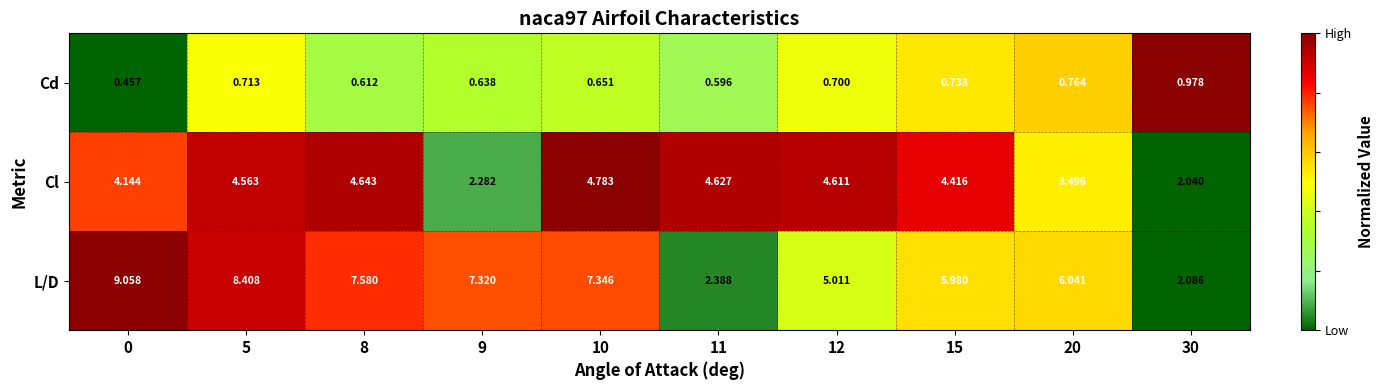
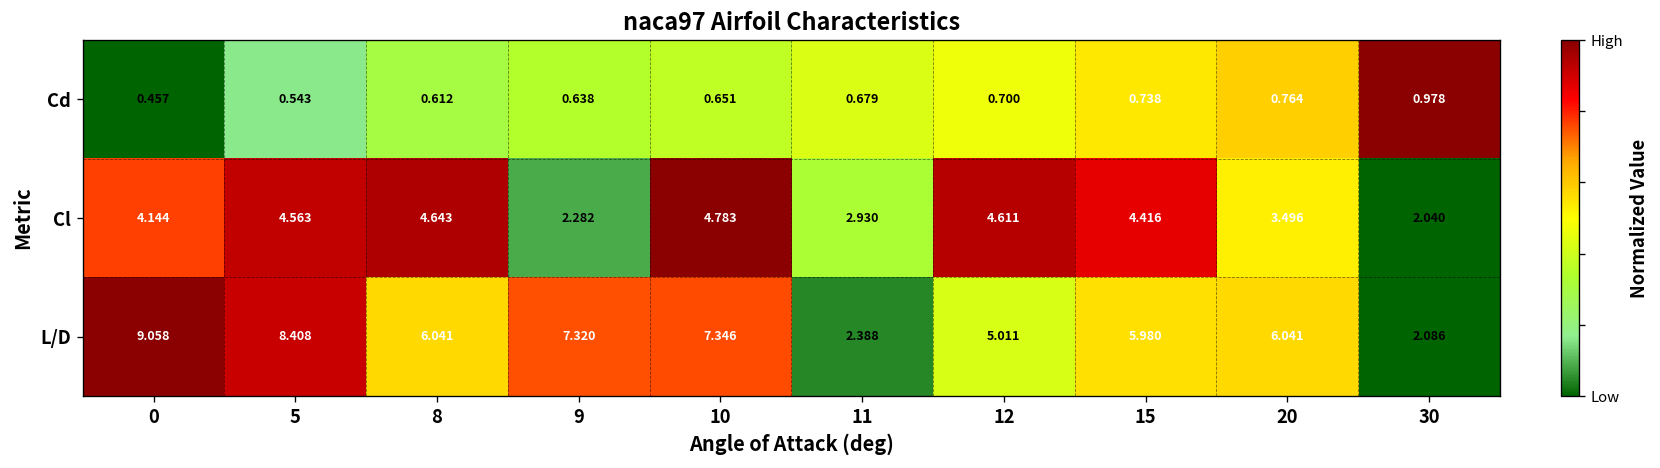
Cd, 5: 0.713 -> 0.543
Cd, 11: 0.596 -> 0.679
Cl, 11: 4.627 -> 2.930
L/D, 8: 7.580 -> 6.041
